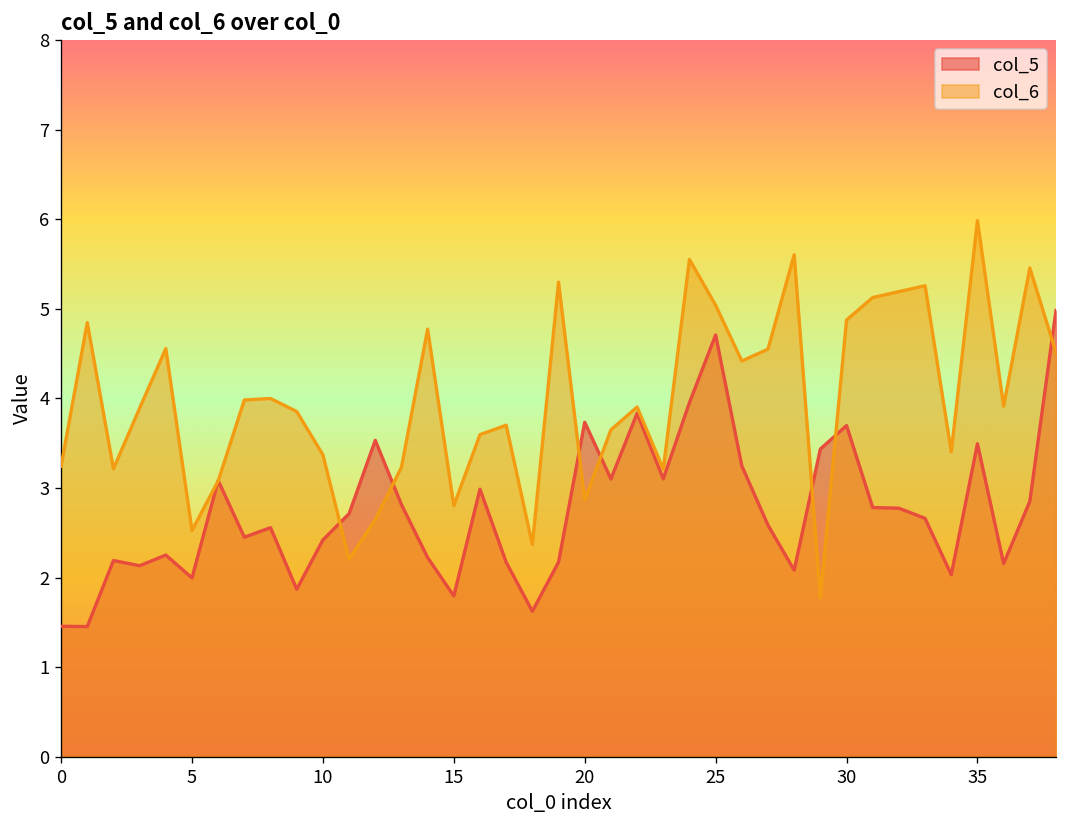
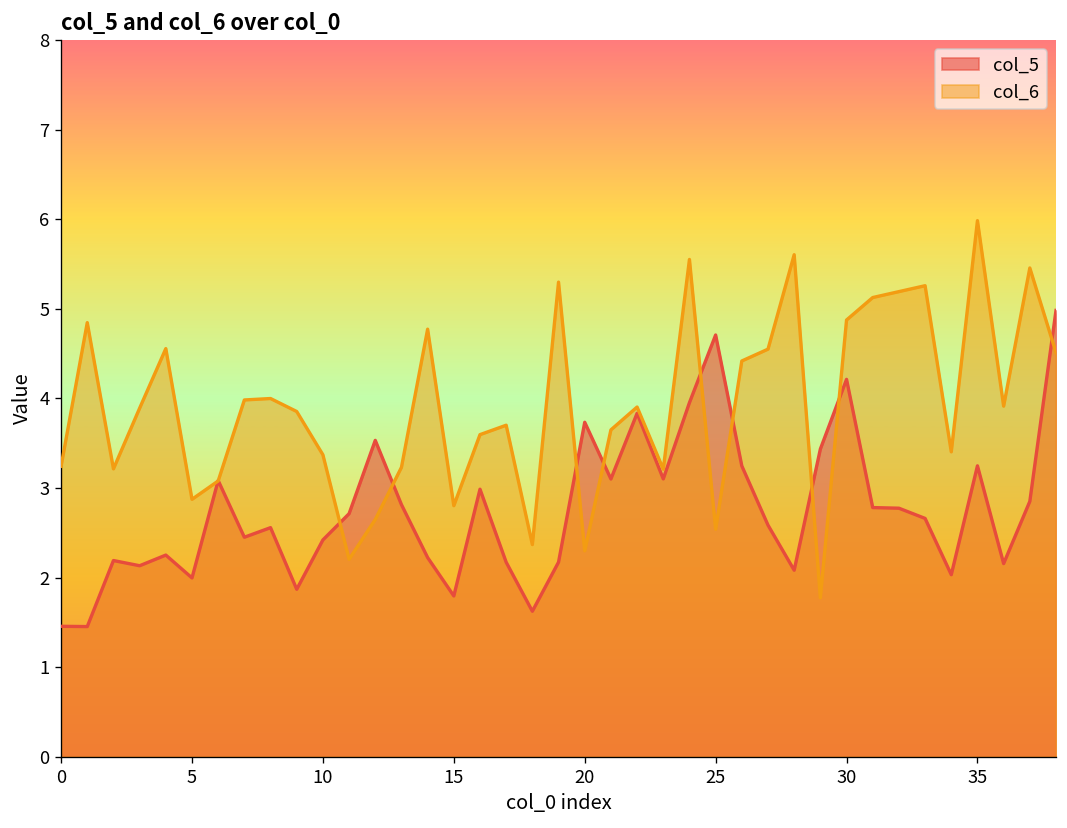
col_6, 5: 2.5 -> 2.9
col_6, 20: 2.9 -> 2.3
col_6, 25: 5.0 -> 2.5
col_5, 30: 3.7 -> 4.2
col_5, 35: 3.5 -> 3.2
